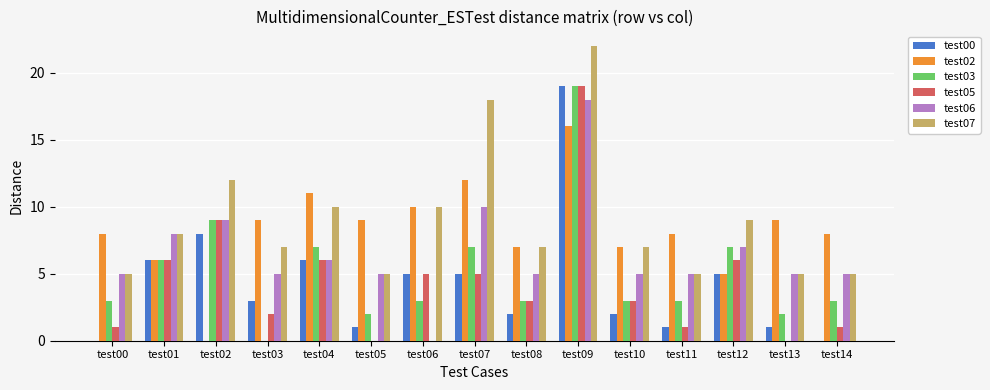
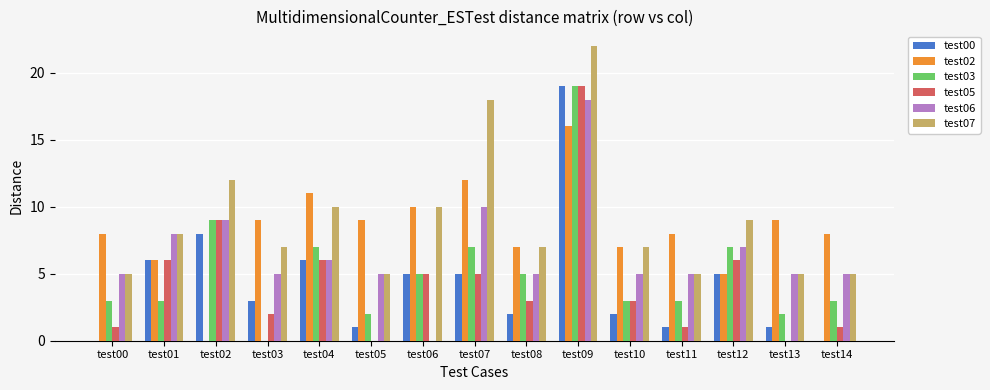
test03, test01: 6 -> 3
test03, test06: 3 -> 5
test03, test08: 3 -> 5
